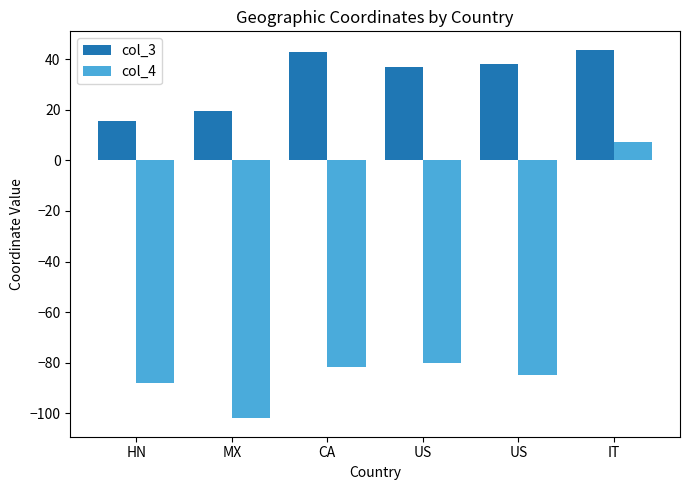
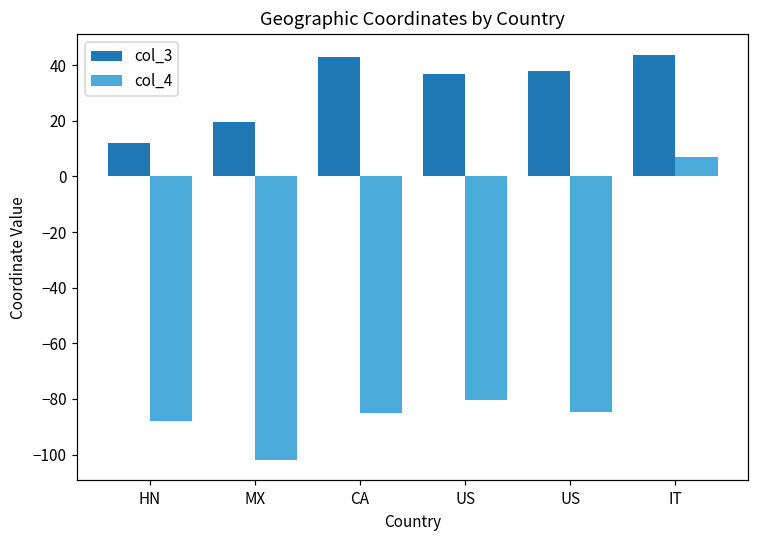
col_3, HN: 15 -> 12
col_4, CA: -82 -> -85
